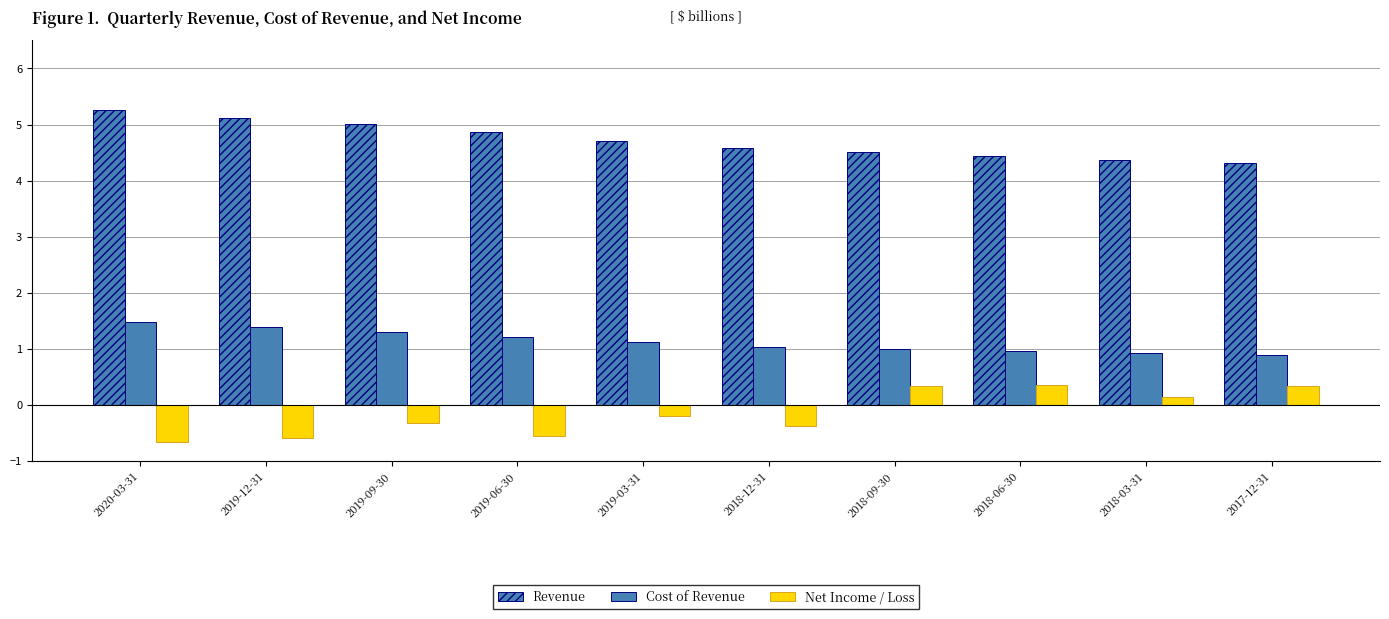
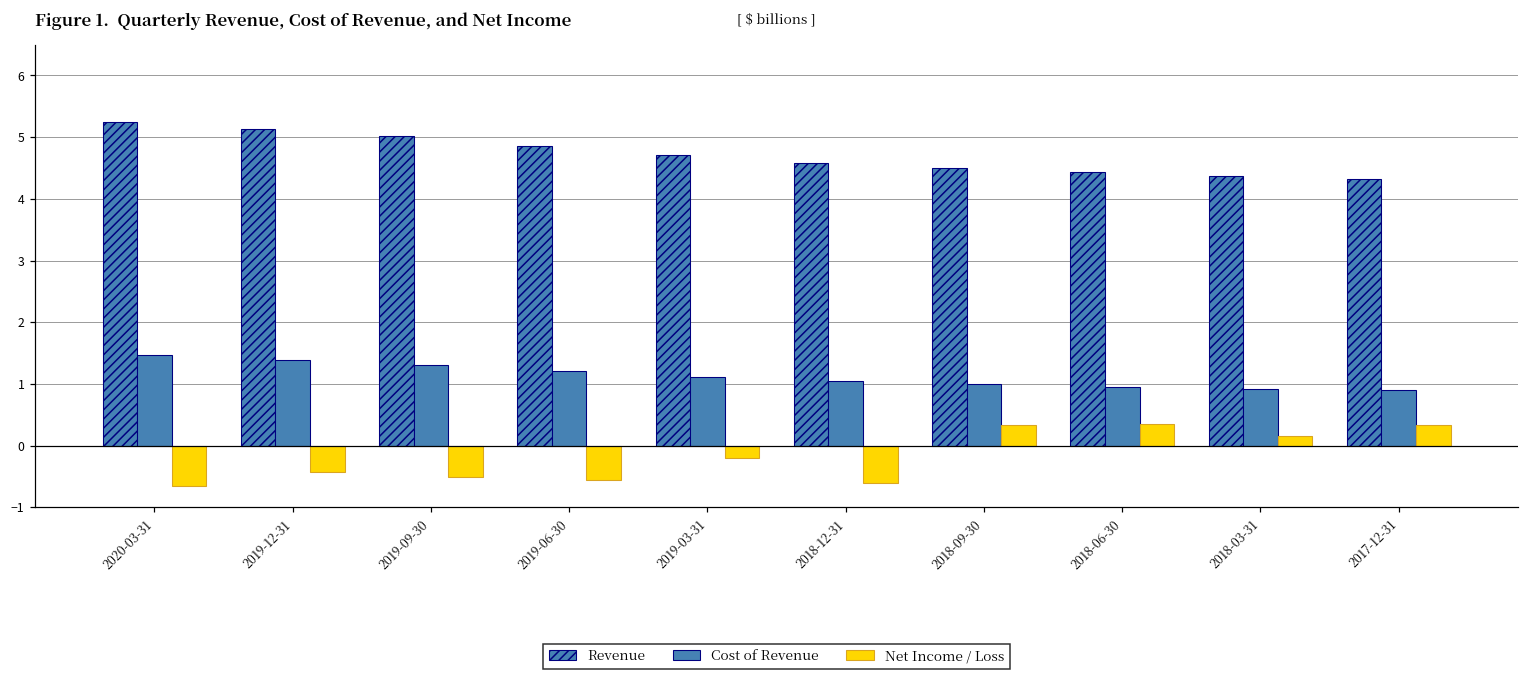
Net Income / Loss, 2019-12-31: -0.6 -> -0.4
Net Income / Loss, 2019-09-30: -0.3 -> -0.5
Net Income / Loss, 2018-12-31: -0.4 -> -0.6
